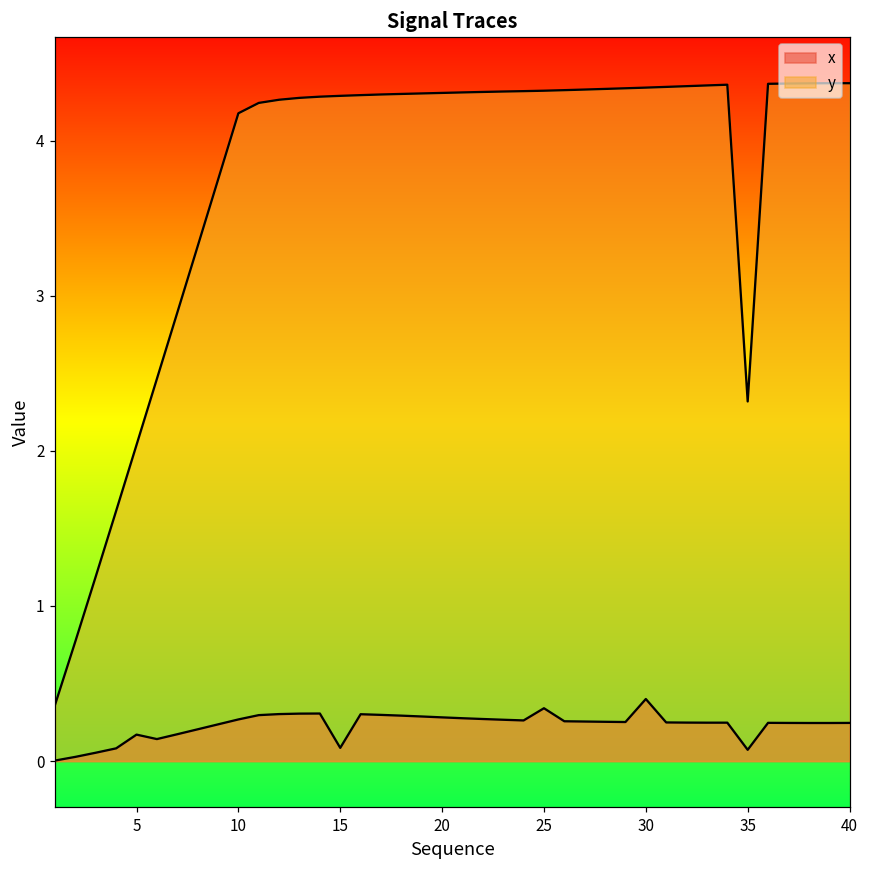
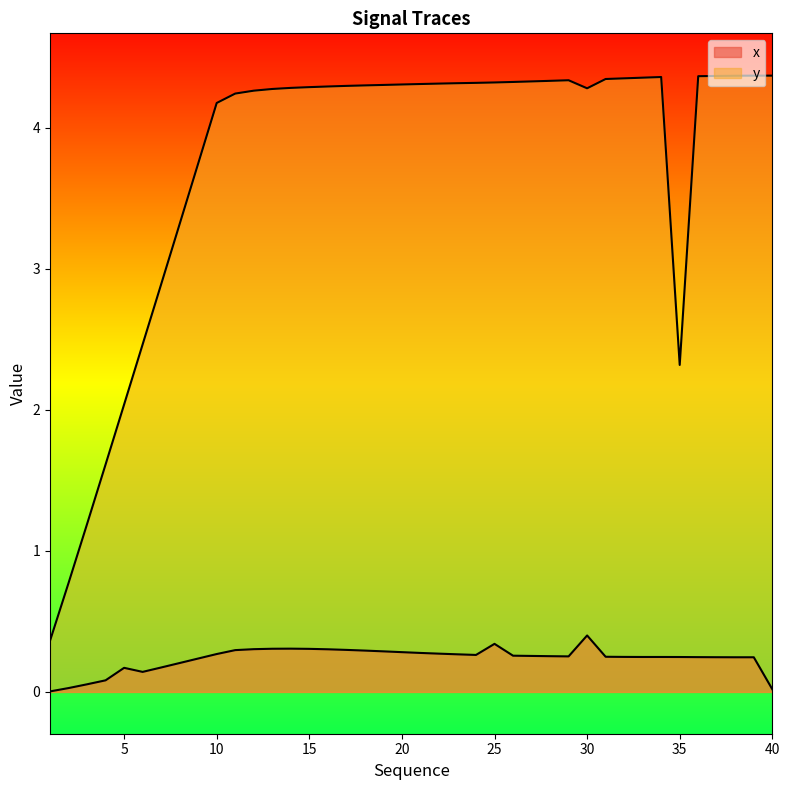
x, 15: 0.09 -> 0.31
y, 30: 4.34 -> 4.28
x, 35: 0.07 -> 0.25
x, 40: 0.25 -> 0.02
